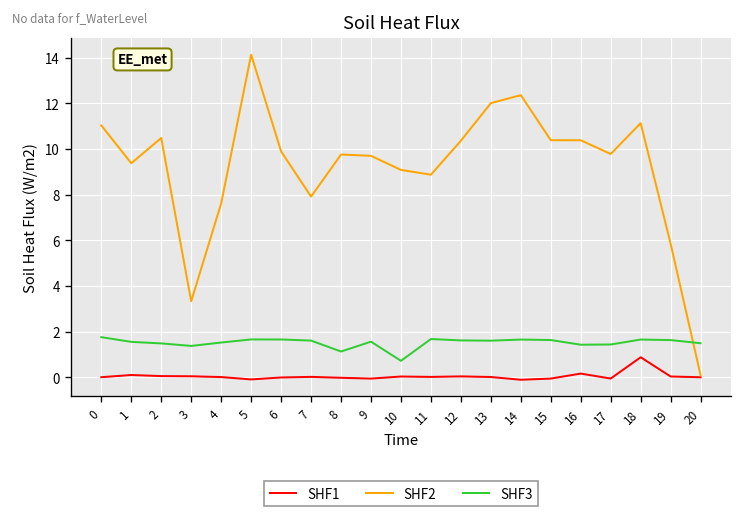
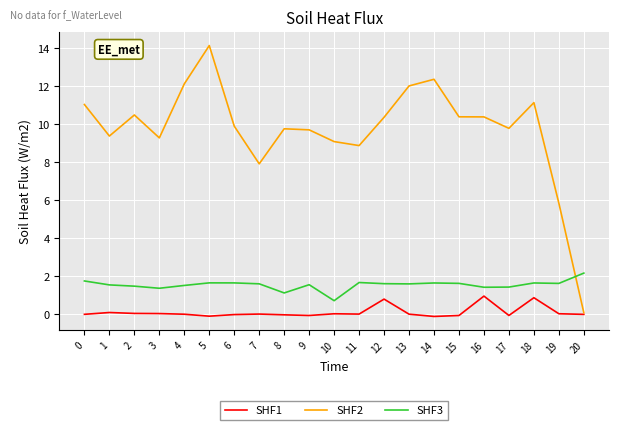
SHF2, 3: 3.3 -> 9.3
SHF2, 4: 7.6 -> 12.1
SHF1, 12: 0.0 -> 0.8
SHF1, 16: 0.2 -> 1.0
SHF3, 20: 1.5 -> 2.2
